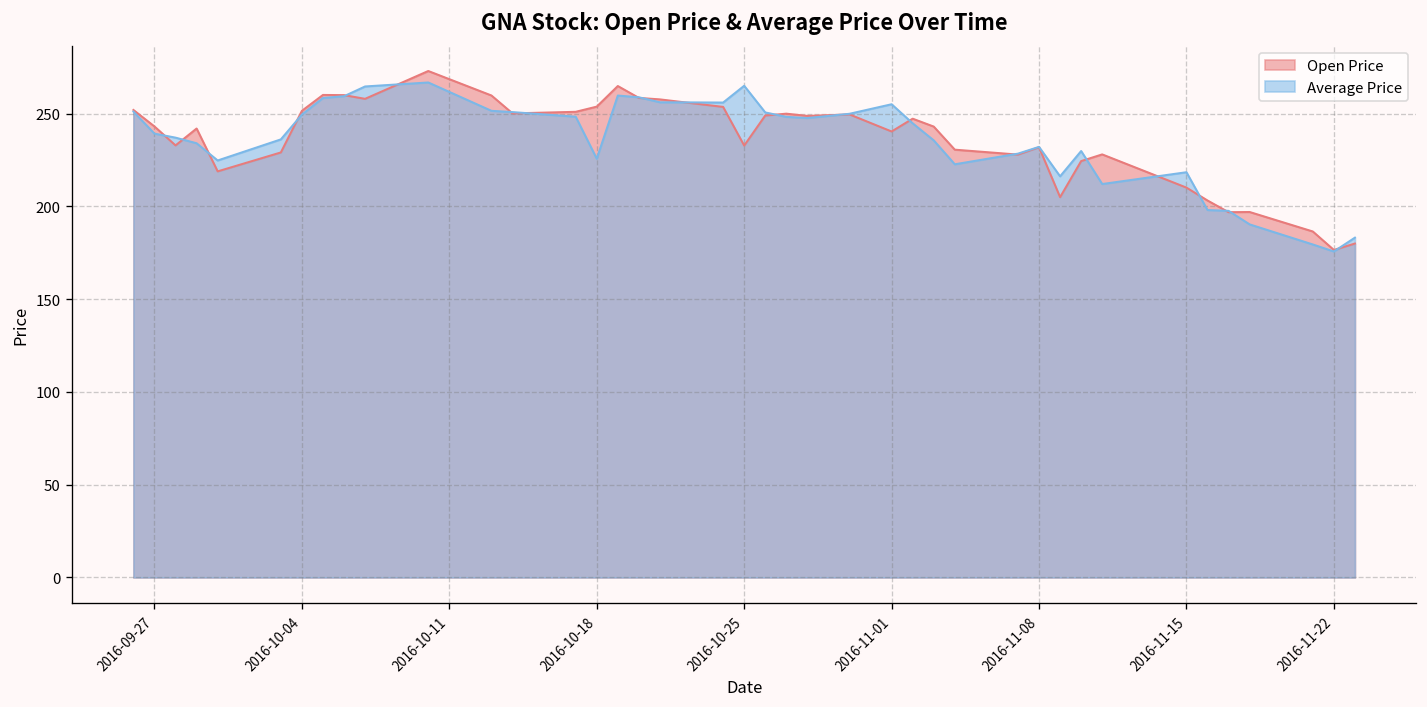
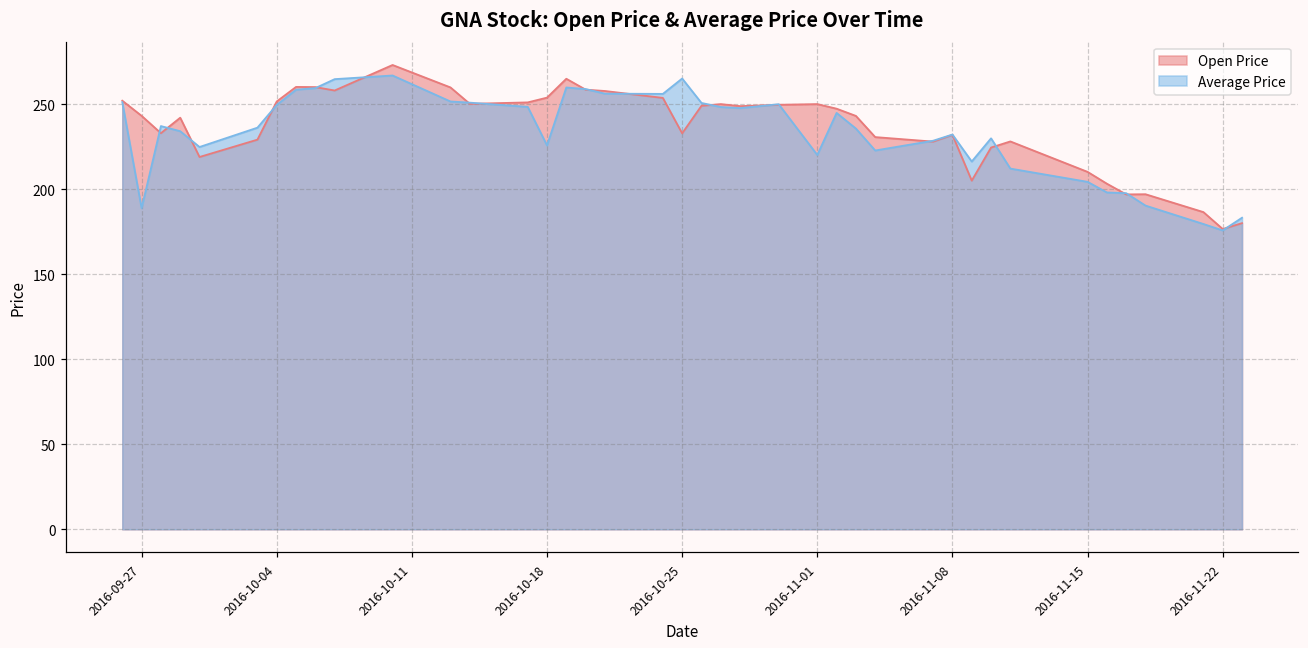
Average Price, 2016-09-27: 239 -> 189
Open Price, 2016-11-01: 240 -> 250
Average Price, 2016-11-01: 255 -> 220
Average Price, 2016-11-15: 218 -> 204
